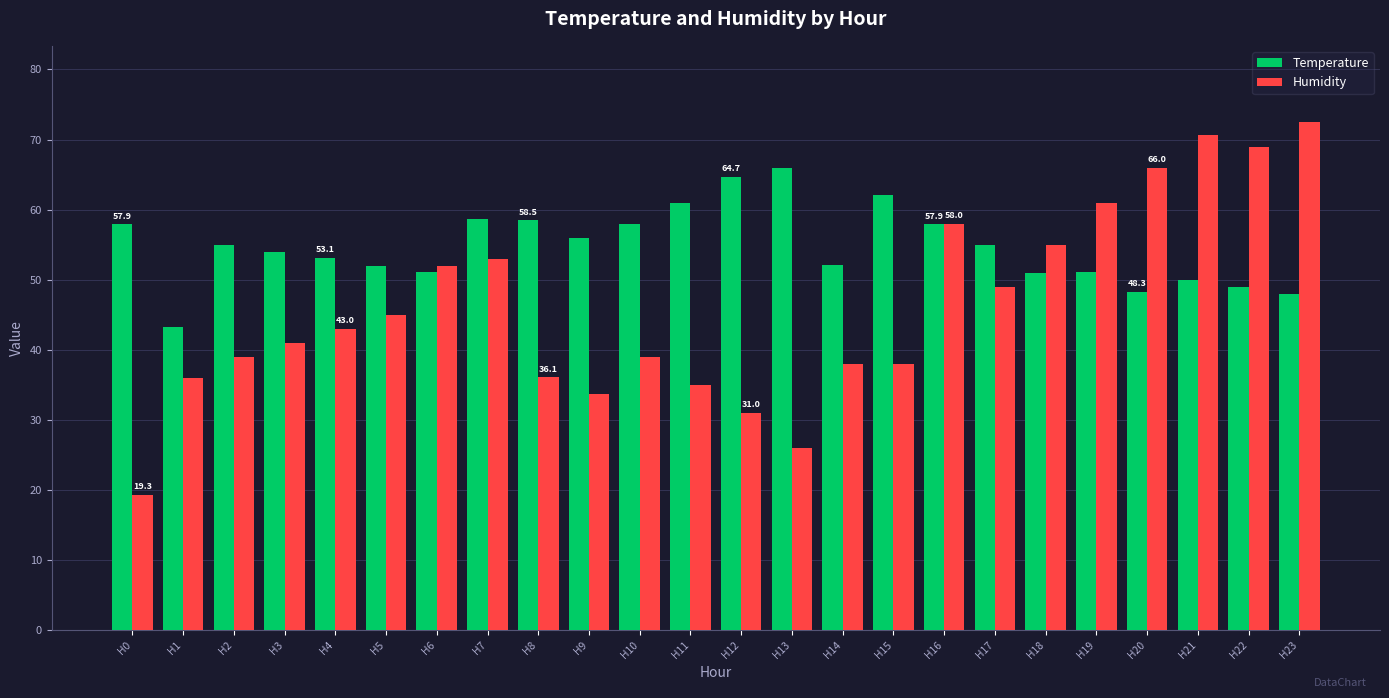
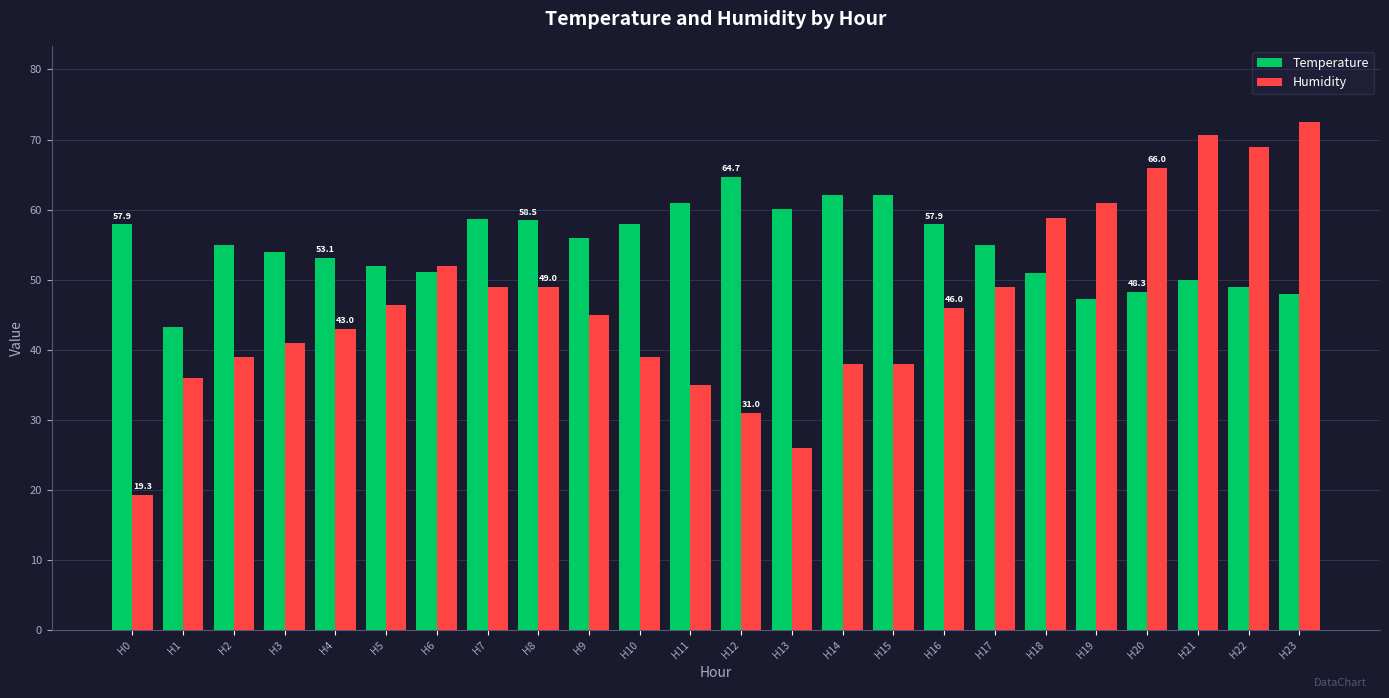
Humidity, H5: 45 -> 46
Humidity, H7: 53 -> 49
Humidity, H8: 36.1 -> 49.0
Humidity, H9: 34 -> 45
Temperature, H13: 66 -> 60
Temperature, H14: 52 -> 62
Humidity, H16: 58.0 -> 46.0
Humidity, H18: 55 -> 59
Temperature, H19: 51 -> 47
